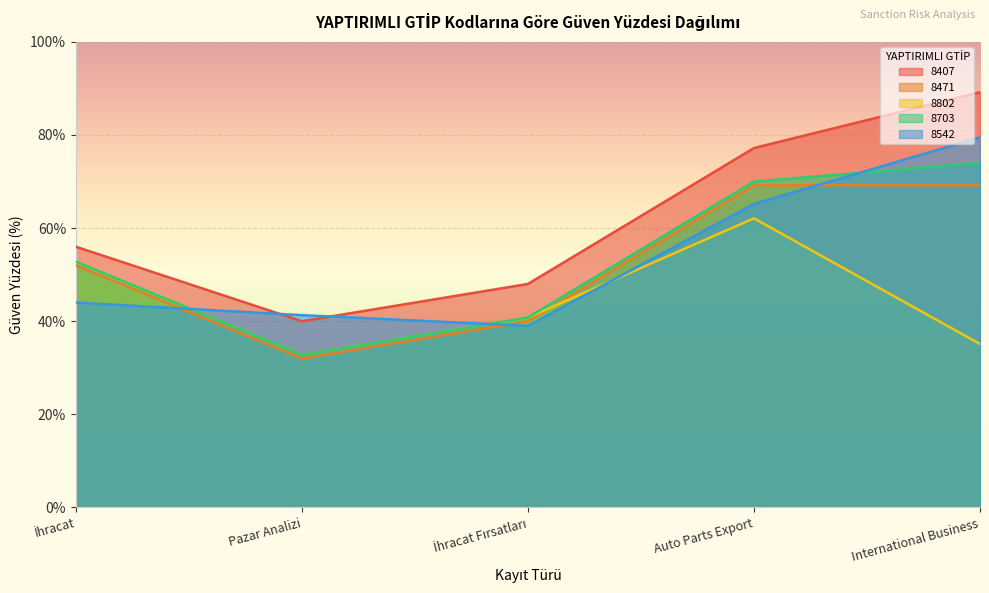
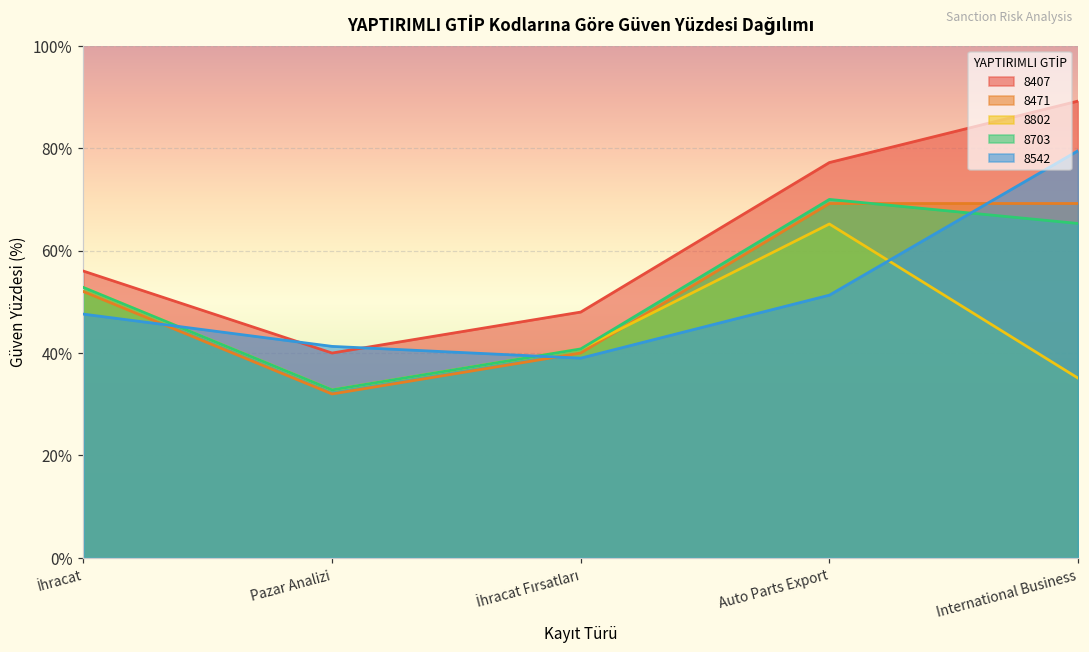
8542, İhracat: 44% -> 48%
8802, Auto Parts Export: 62% -> 65%
8542, Auto Parts Export: 65% -> 51%
8703, International Business: 74% -> 65%
